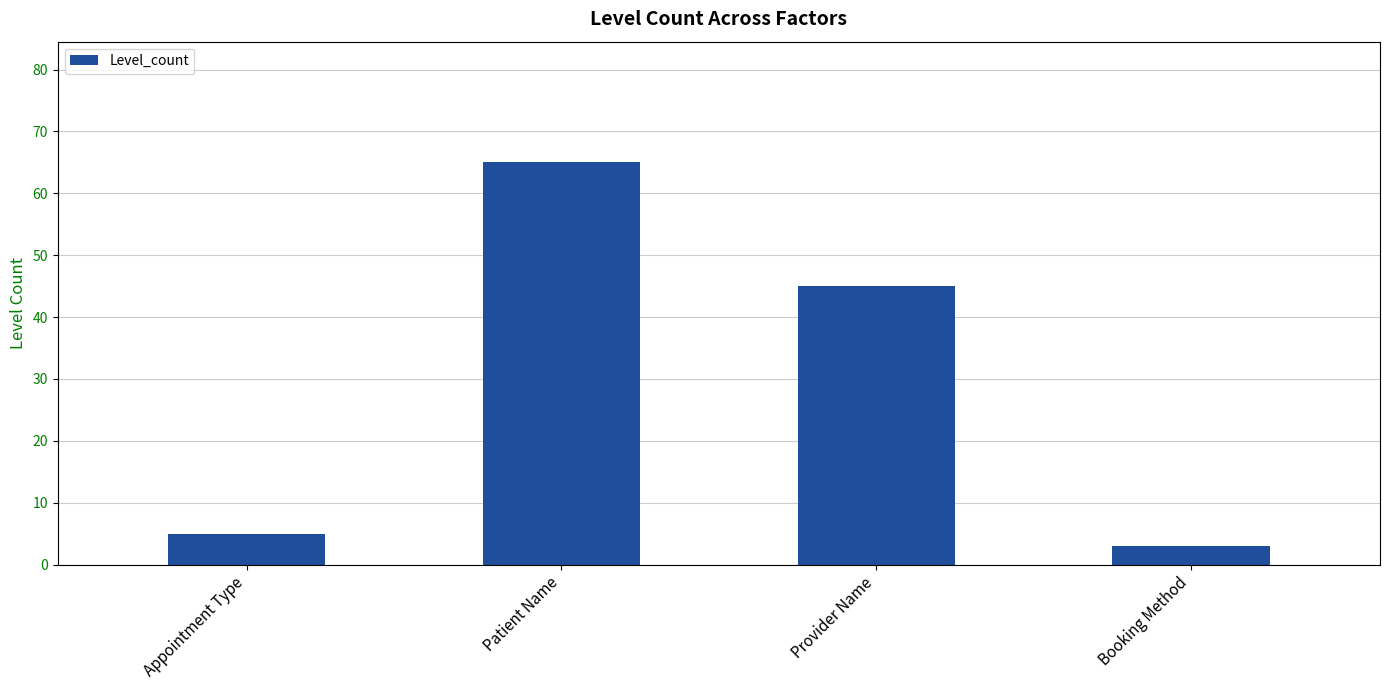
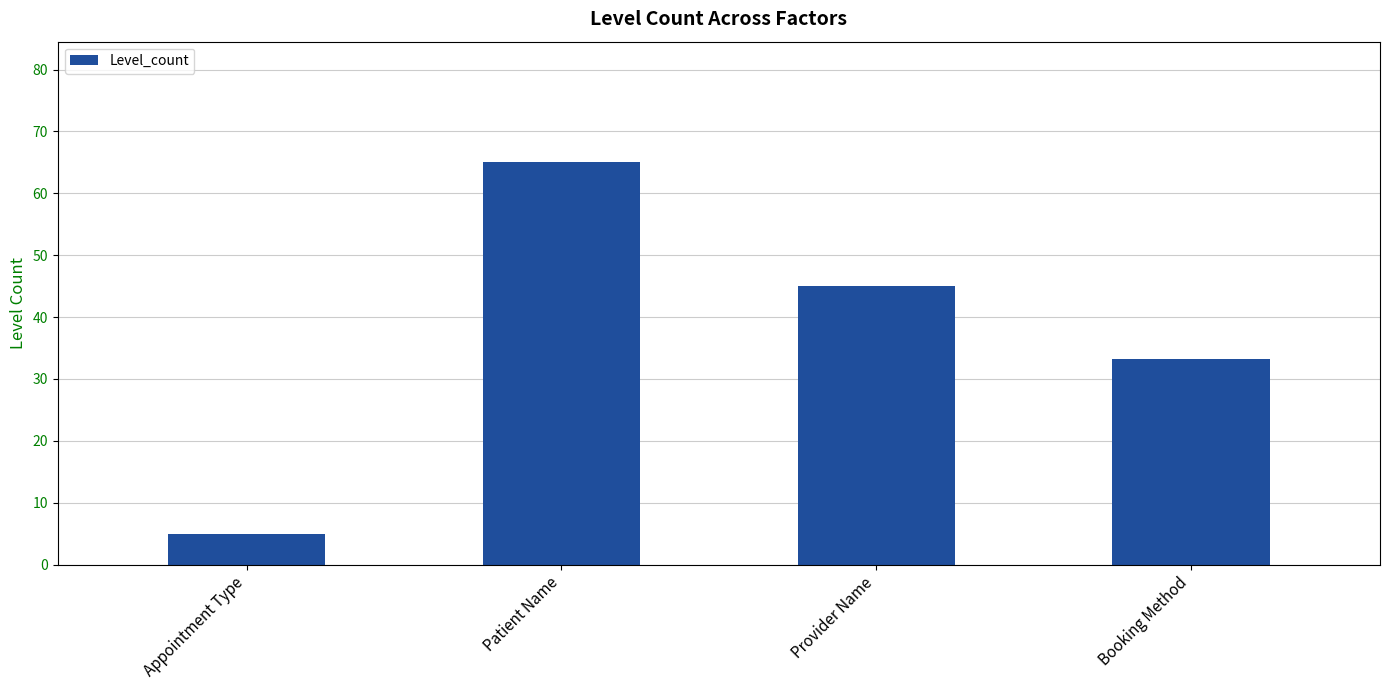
Booking Method: 3 -> 33
